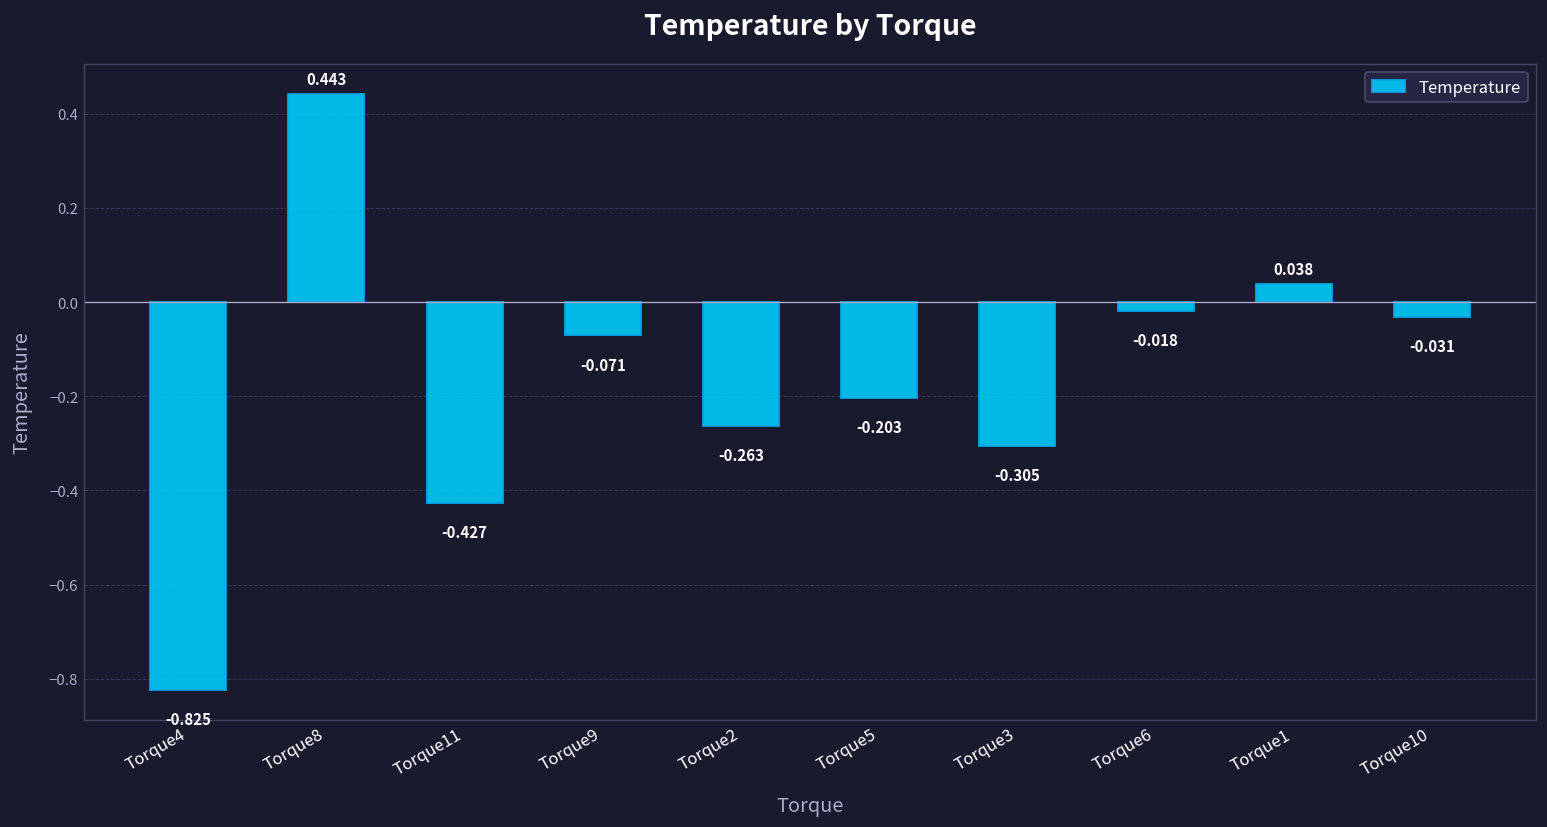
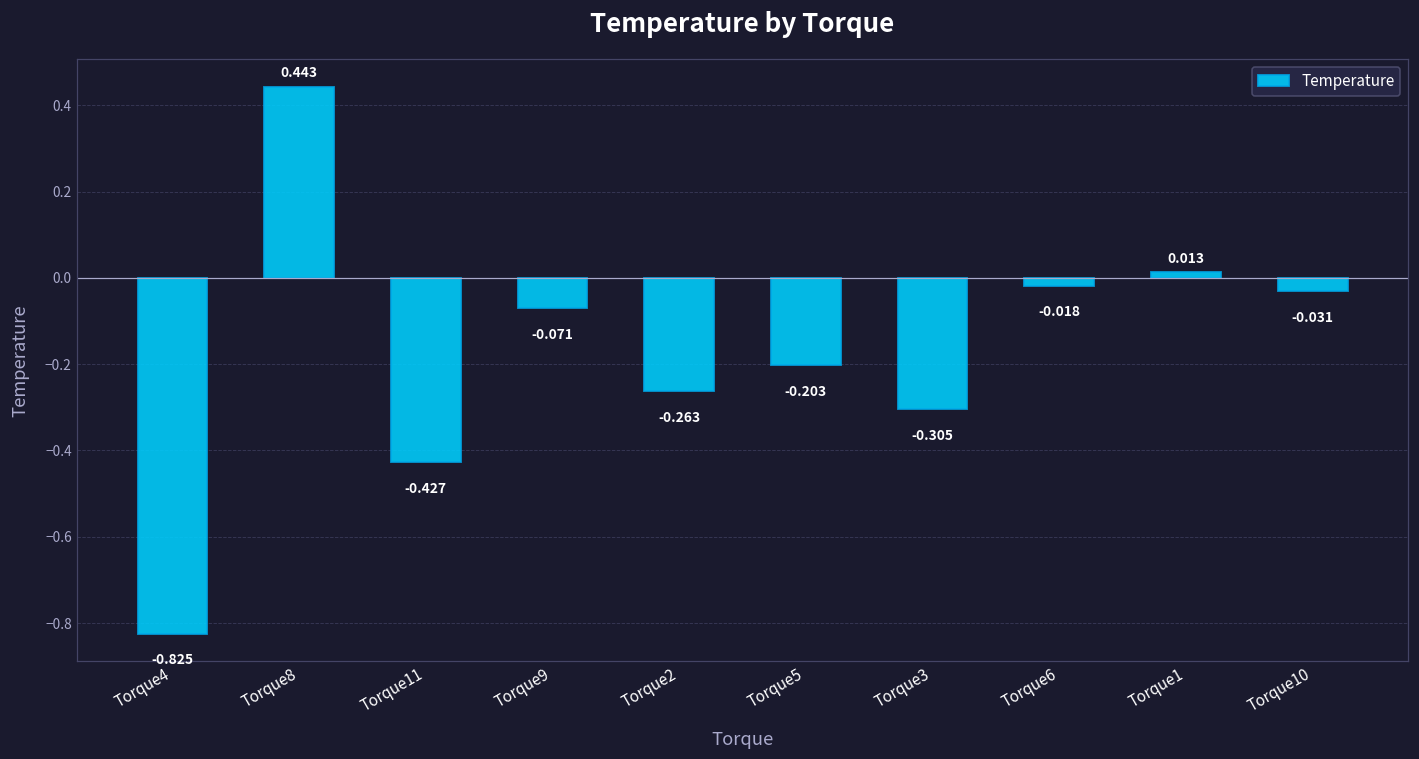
Torque1: 0.038 -> 0.013
